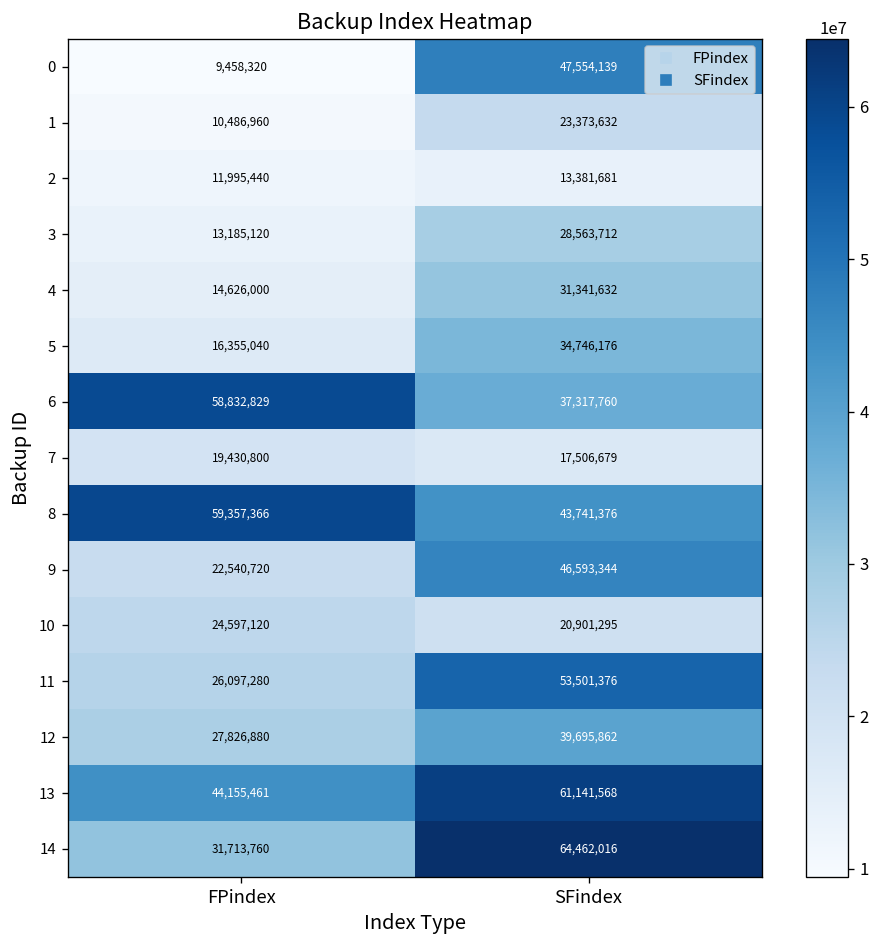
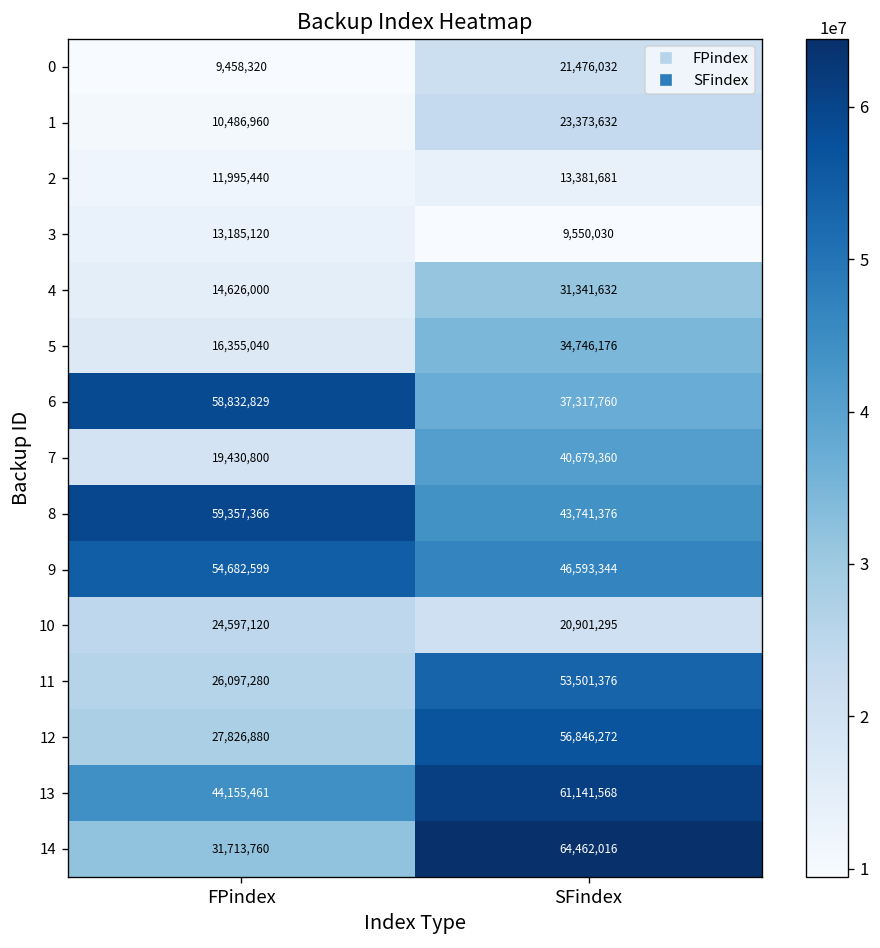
0, SFindex: 47,554,139 -> 21,476,032
3, SFindex: 28,563,712 -> 9,550,030
7, SFindex: 17,506,679 -> 40,679,360
9, FPindex: 22,540,720 -> 54,682,599
12, SFindex: 39,695,862 -> 56,846,272
